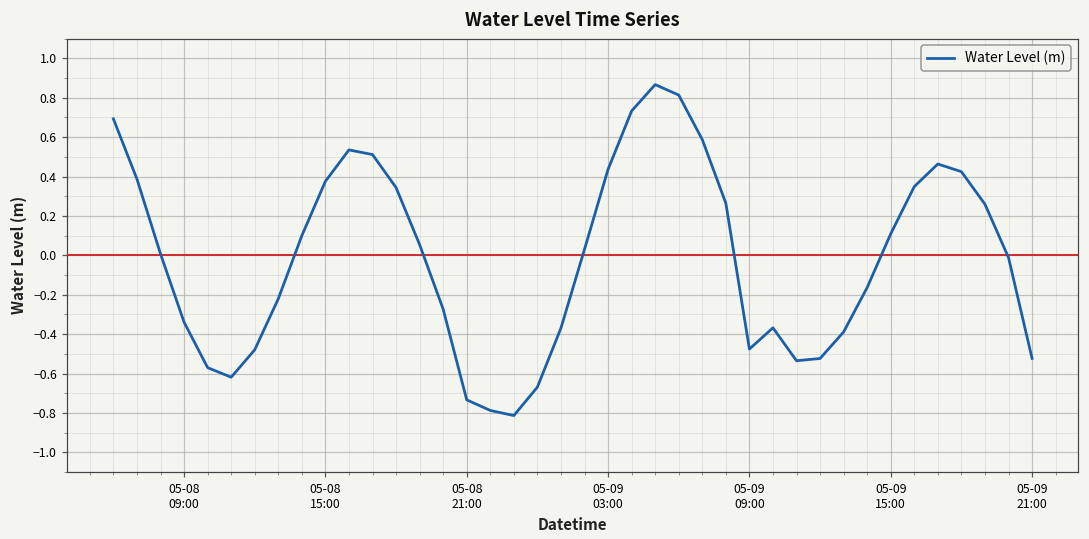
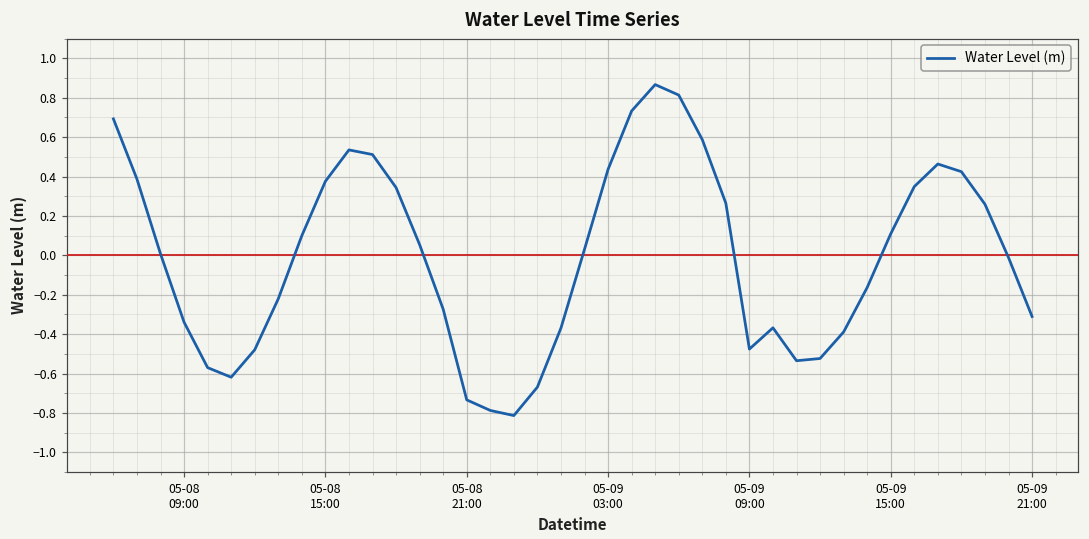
05-09 21:00: -0.52 -> -0.31
